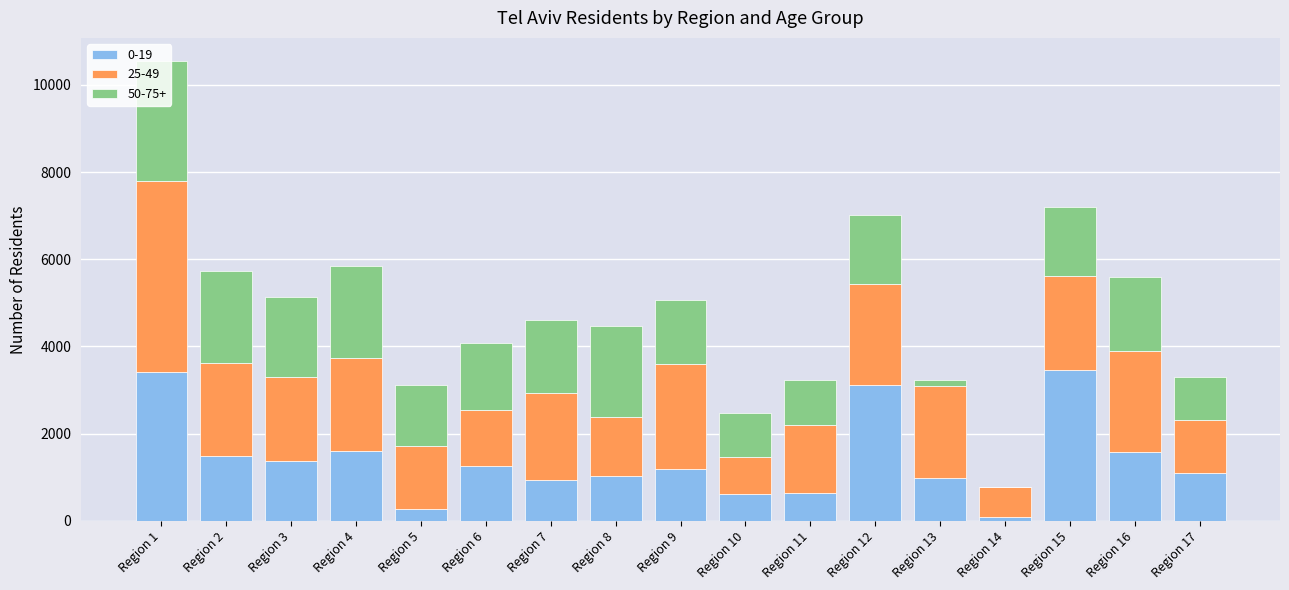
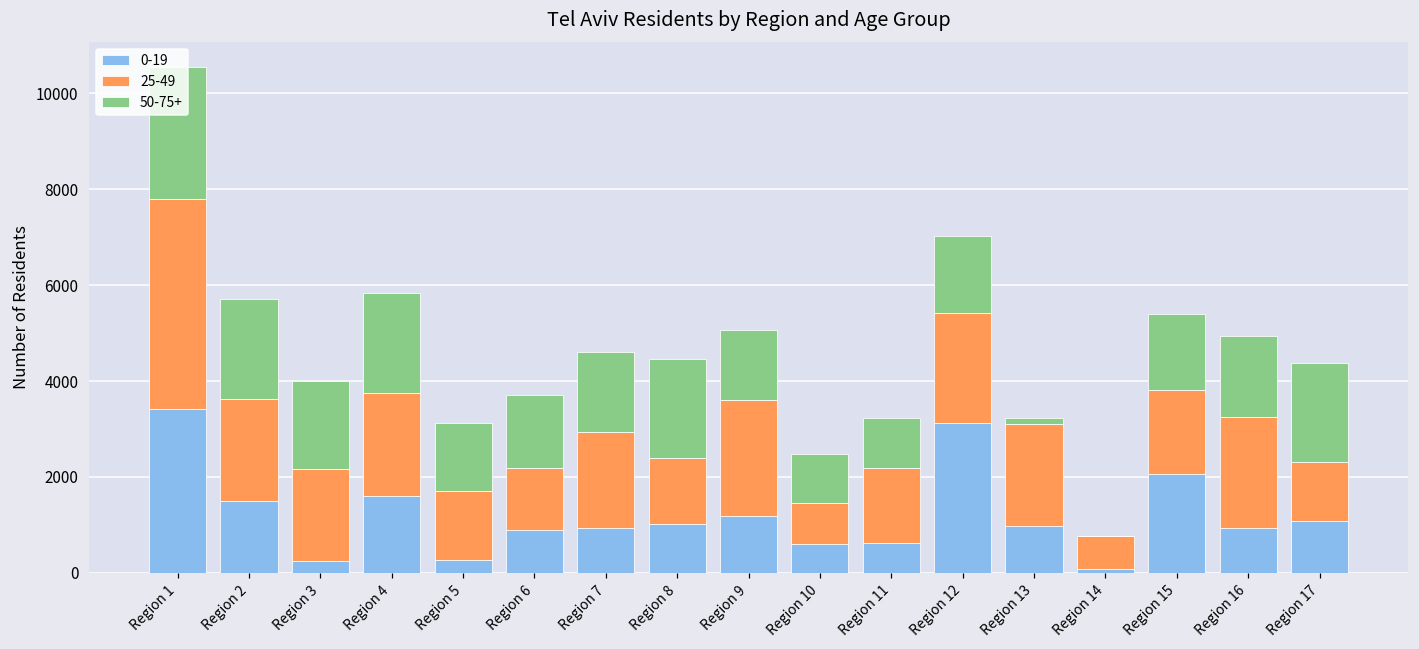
0-19, Region 3: 1400 -> 200
0-19, Region 6: 1300 -> 900
0-19, Region 15: 3500 -> 2100
25-49, Region 15: 2200 -> 1800
0-19, Region 16: 1600 -> 900
50-75+, Region 17: 1000 -> 2100
